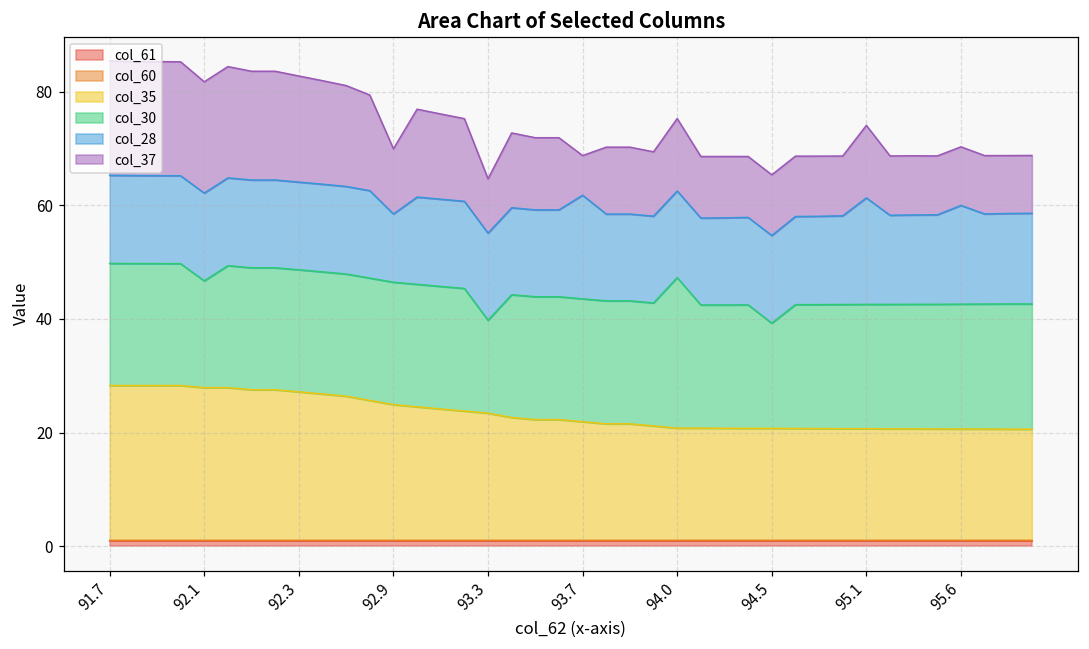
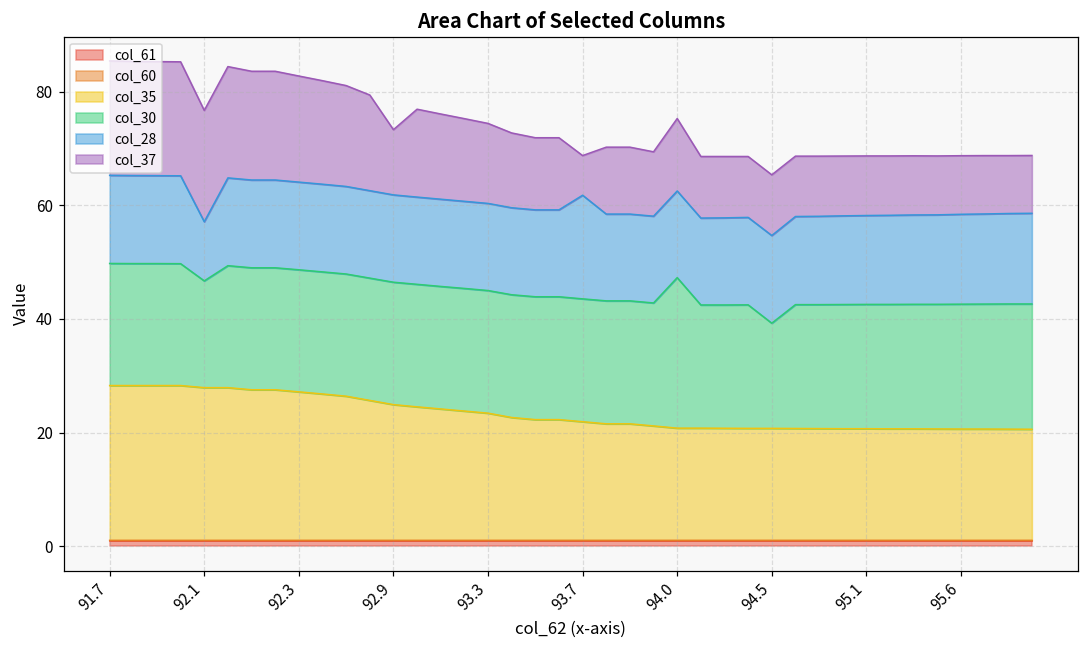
col_28, 92.1: 15 -> 10
col_28, 92.9: 12 -> 15
col_30, 93.3: 16 -> 22
col_37, 93.3: 10 -> 14
col_28, 95.1: 19 -> 16
col_37, 95.1: 13 -> 10
col_28, 95.6: 17 -> 16
